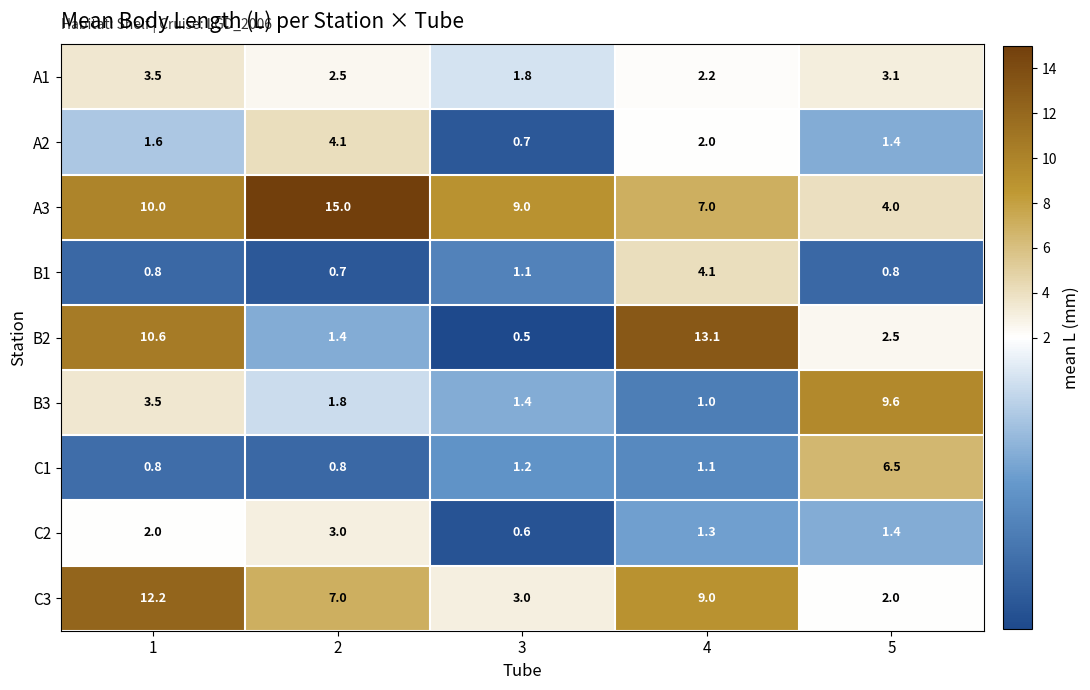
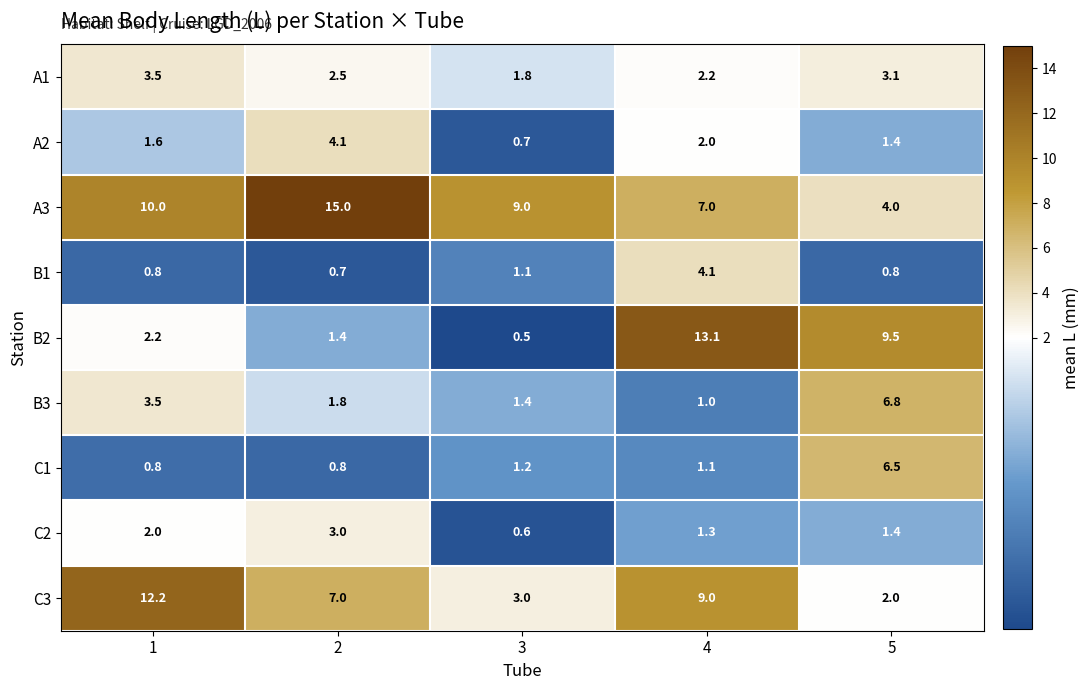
B2, 1: 10.6 -> 2.2
B2, 5: 2.5 -> 9.5
B3, 5: 9.6 -> 6.8
